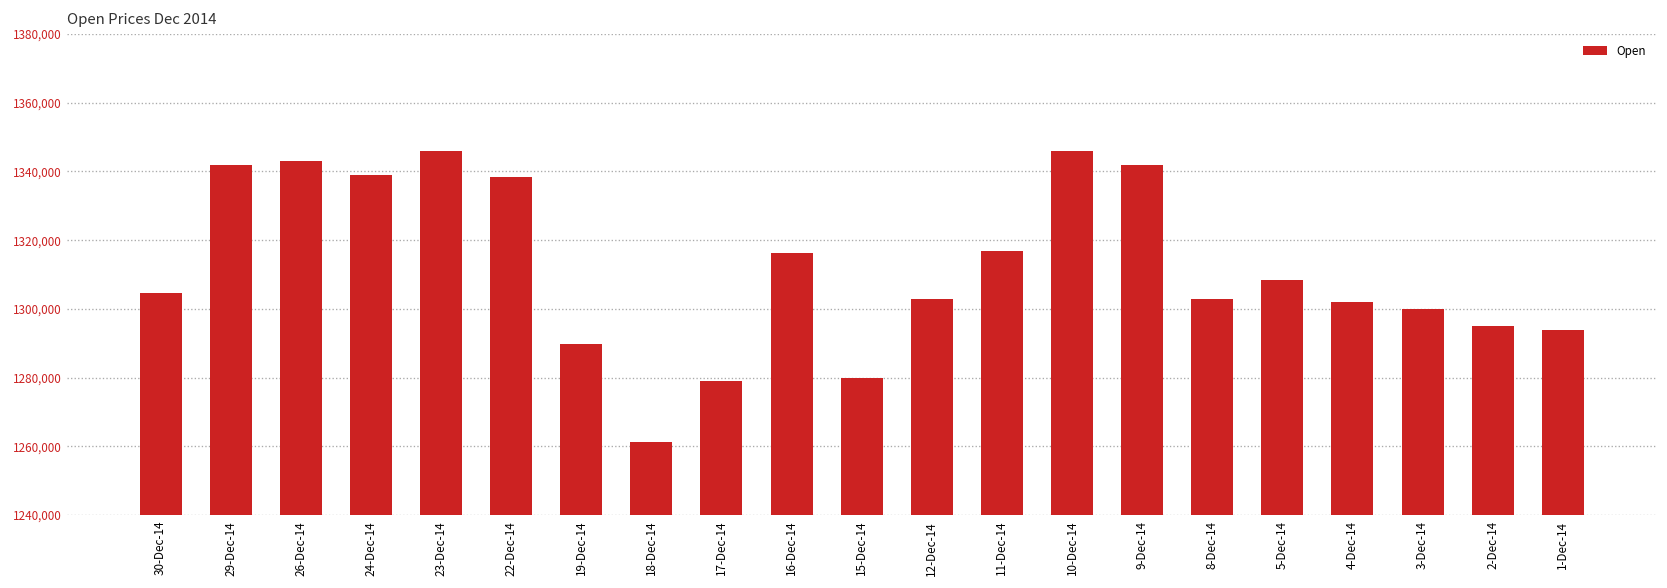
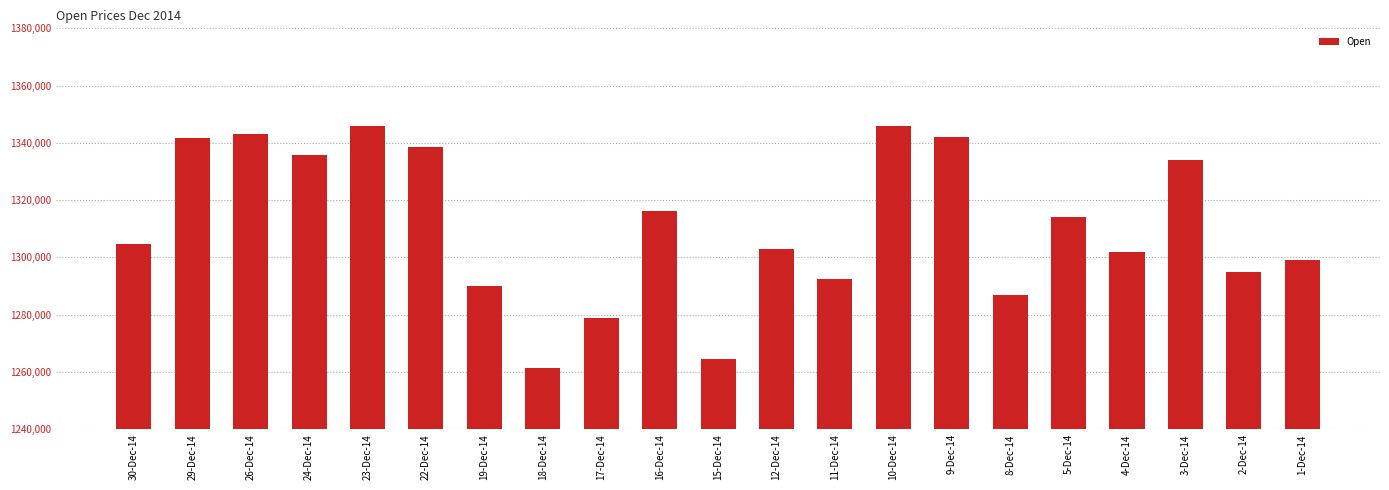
24-Dec-14: 1,339,000 -> 1,336,000
15-Dec-14: 1,280,000 -> 1,264,000
11-Dec-14: 1,317,000 -> 1,293,000
8-Dec-14: 1,303,000 -> 1,287,000
5-Dec-14: 1,308,000 -> 1,314,000
3-Dec-14: 1,300,000 -> 1,334,000
1-Dec-14: 1,294,000 -> 1,299,000
